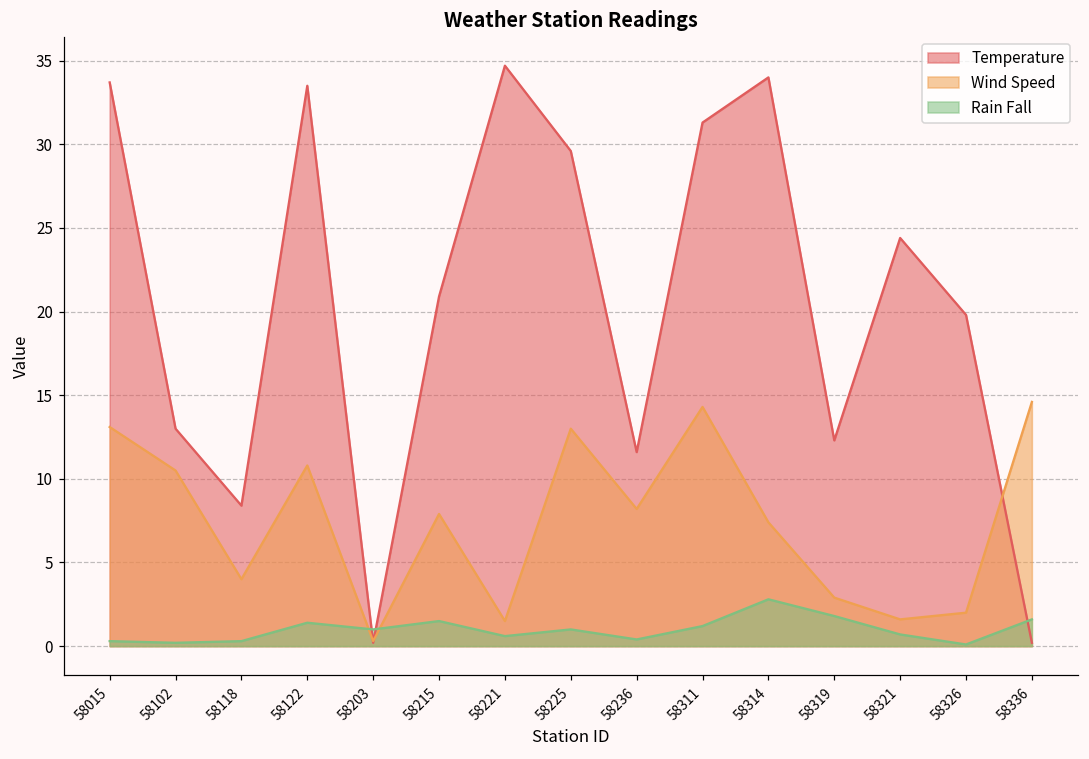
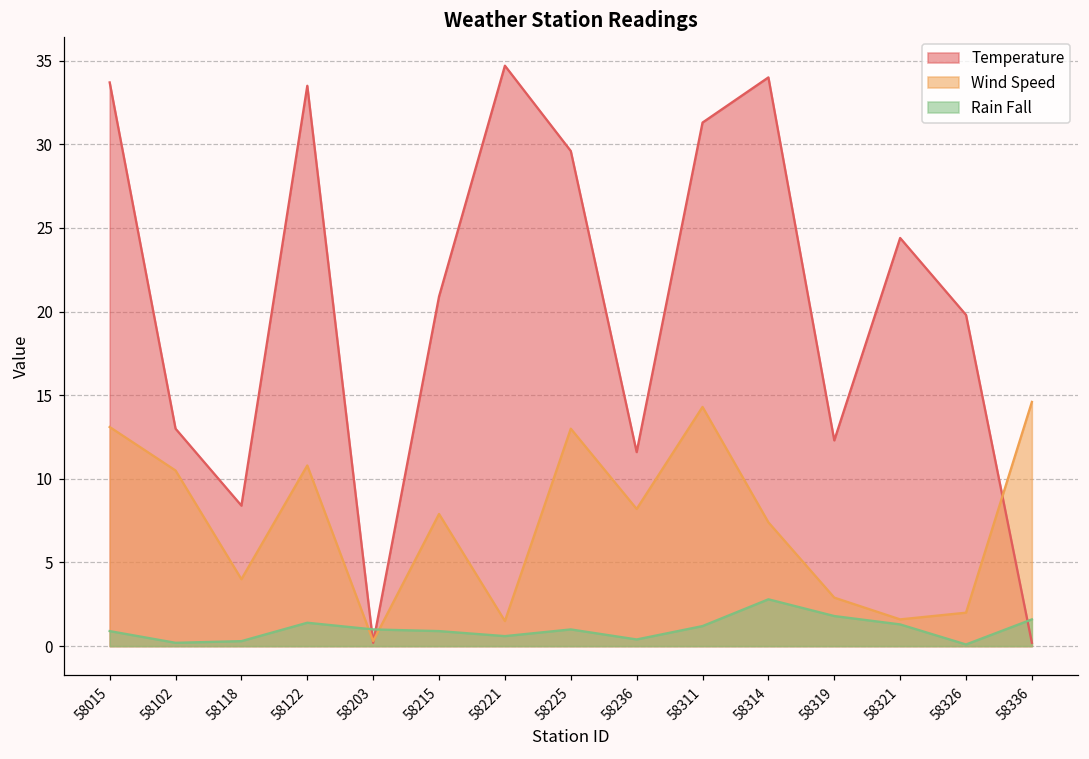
Rain Fall, 58015: 0.3 -> 0.9
Rain Fall, 58215: 1.5 -> 0.9
Rain Fall, 58321: 0.7 -> 1.3
